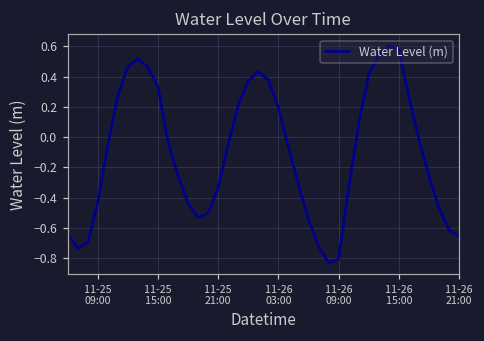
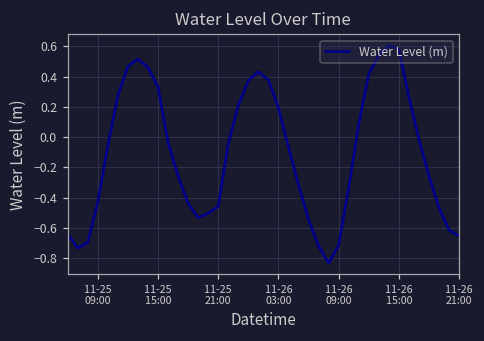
11-25 21:00: -0.33 -> -0.46
11-26 09:00: -0.81 -> -0.71
